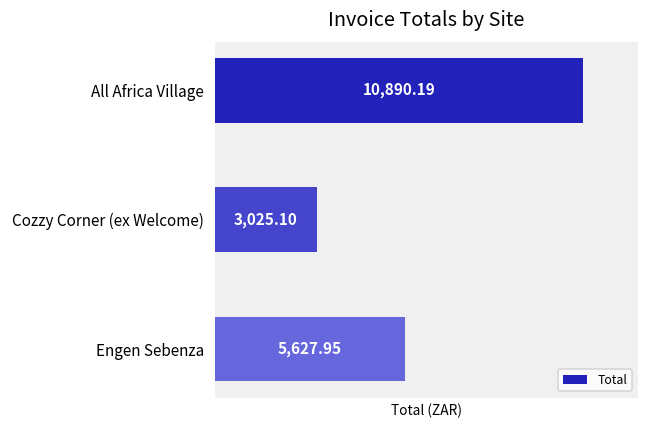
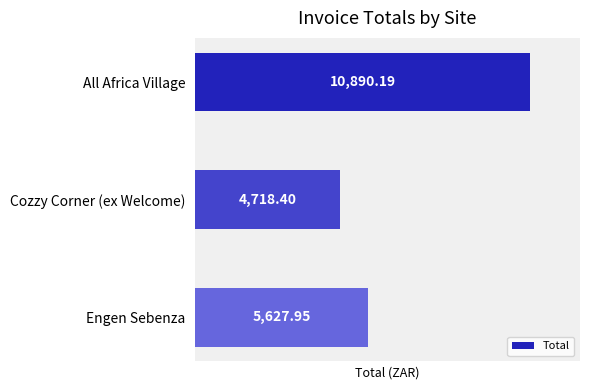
Cozzy Corner (ex Welcome): 3,025.10 -> 4,718.40
